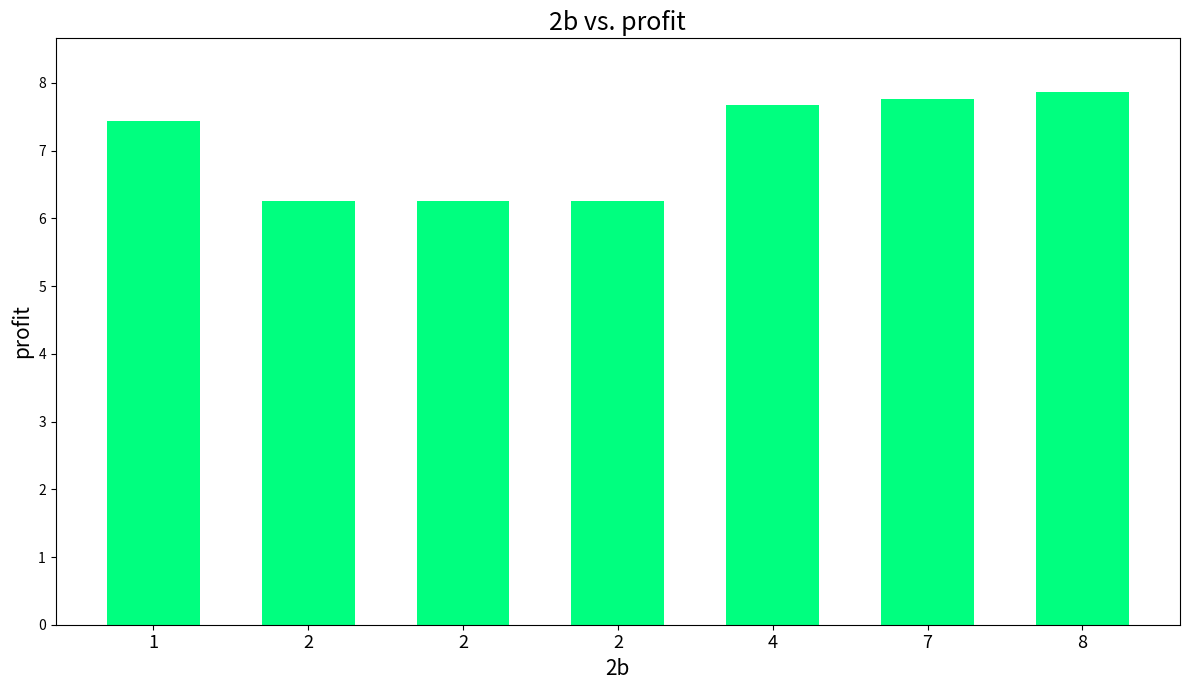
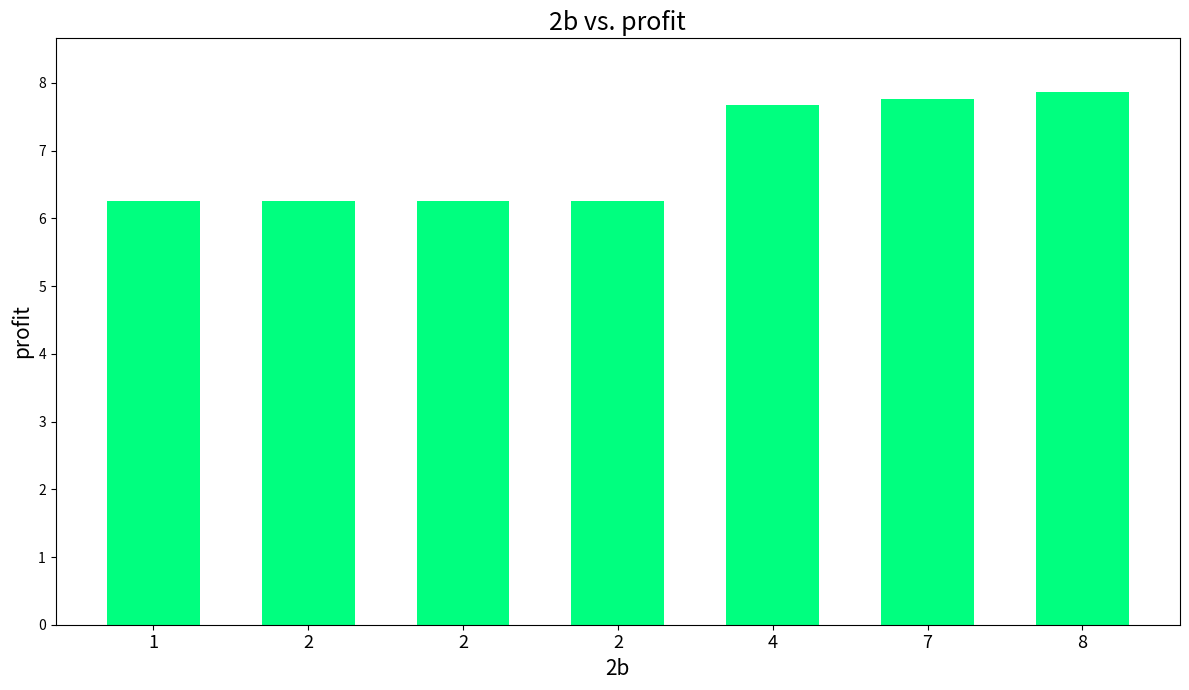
1: 7.4 -> 6.3
